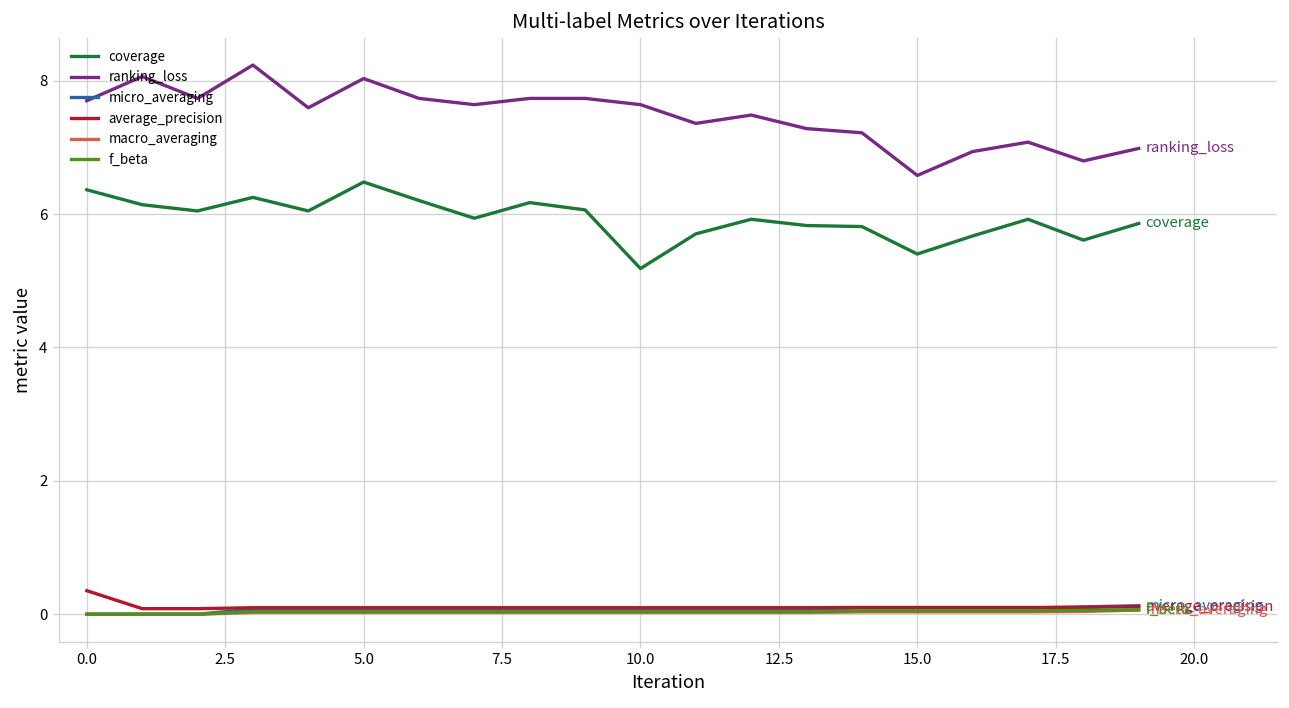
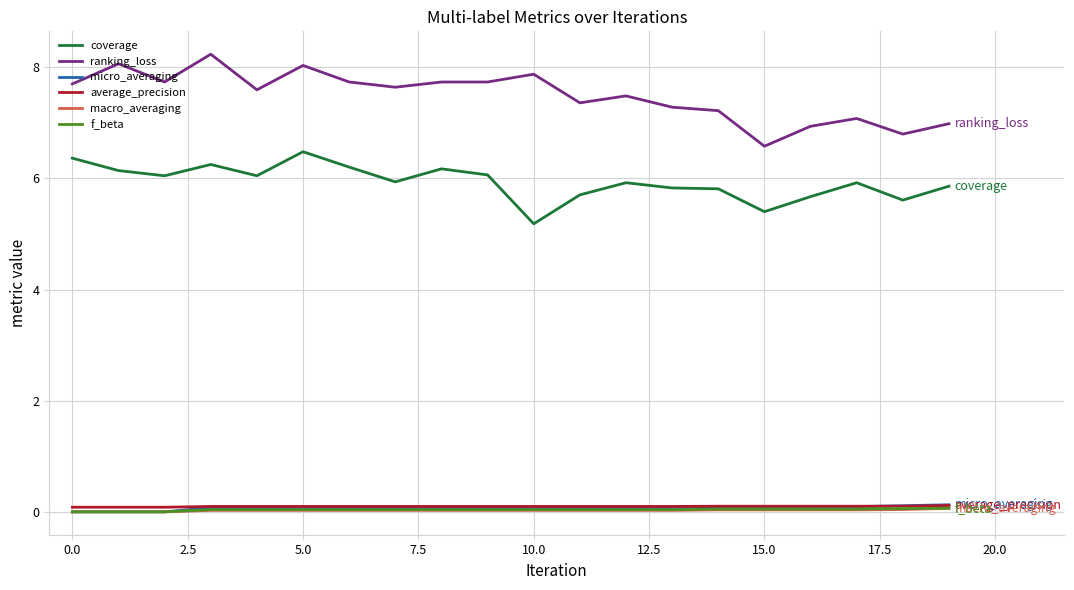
average_precision, 0.0: 0.4 -> 0.1
ranking_loss, 10.0: 7.6 -> 7.9
